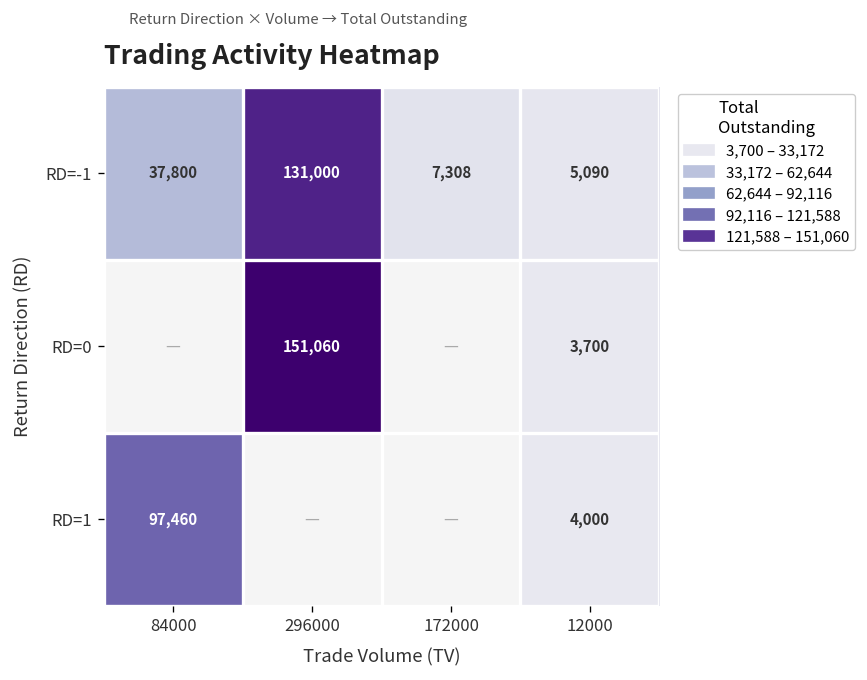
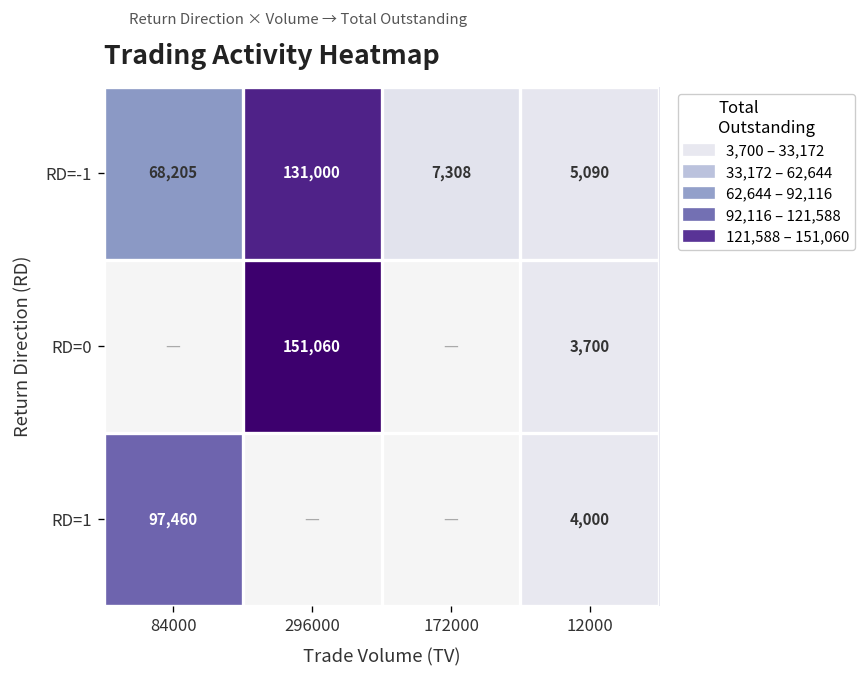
RD=-1, 84000: 37,800 -> 68,205
